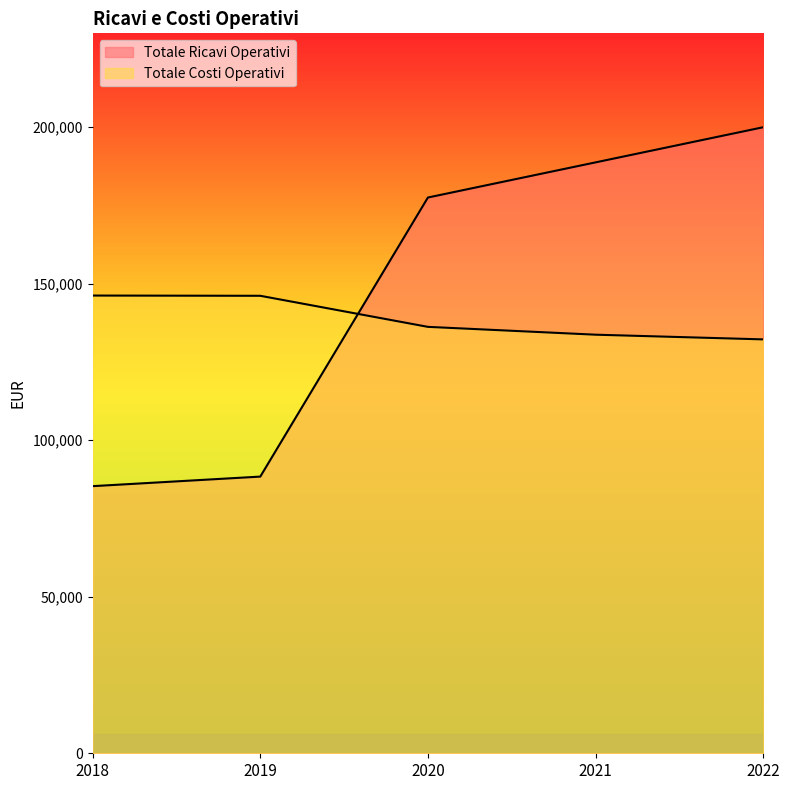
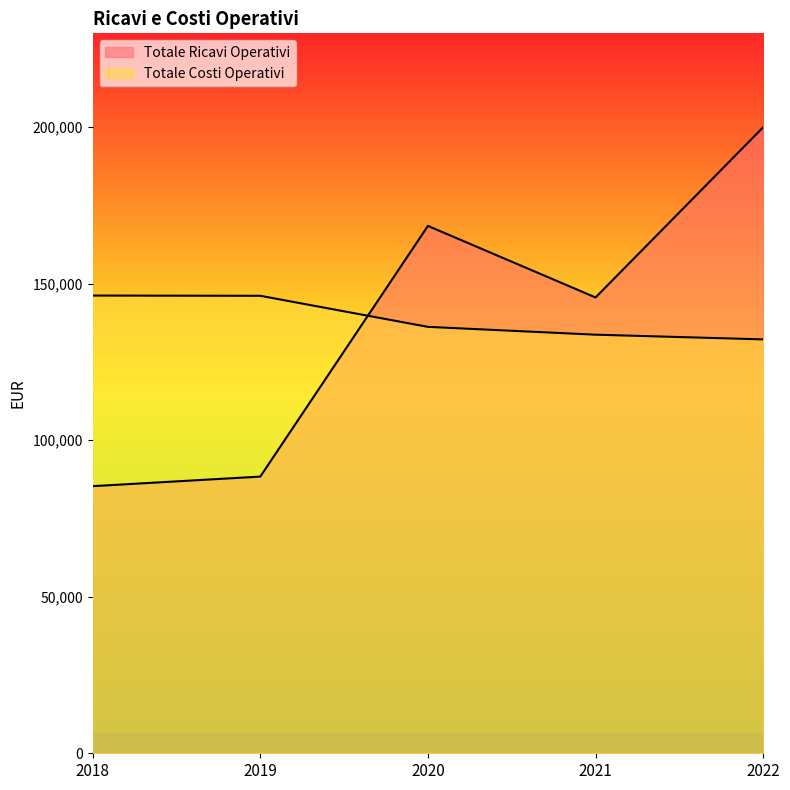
Totale Ricavi Operativi, 2020: 178,000 -> 168,000
Totale Ricavi Operativi, 2021: 189,000 -> 146,000
